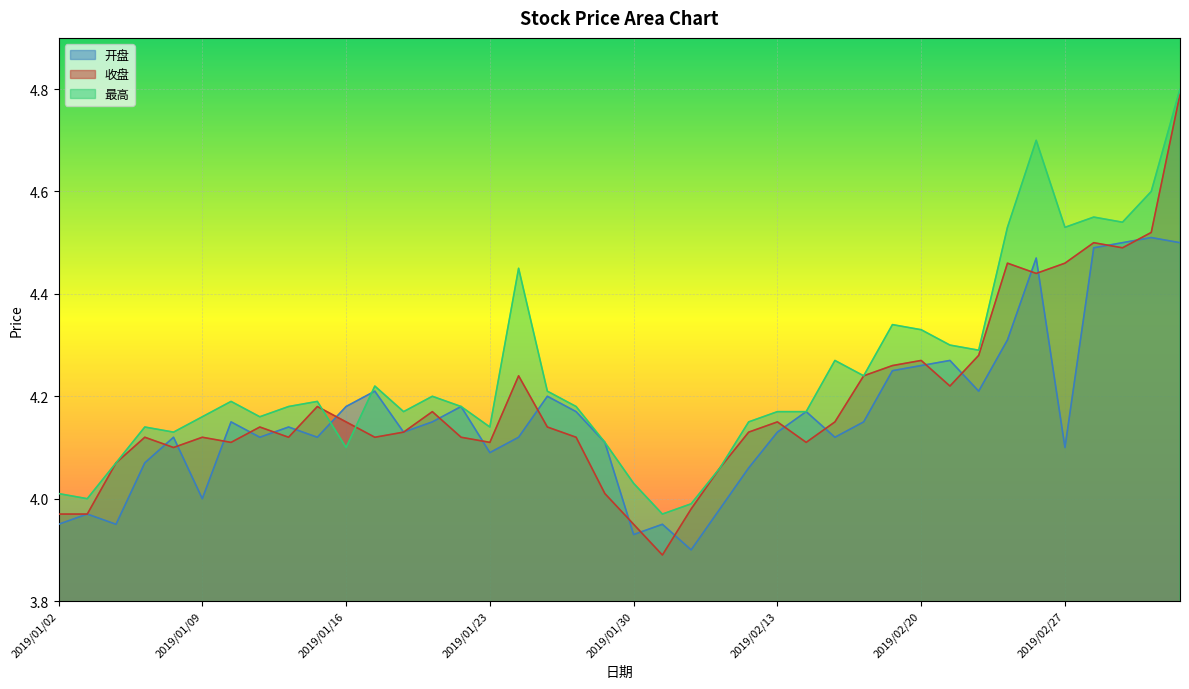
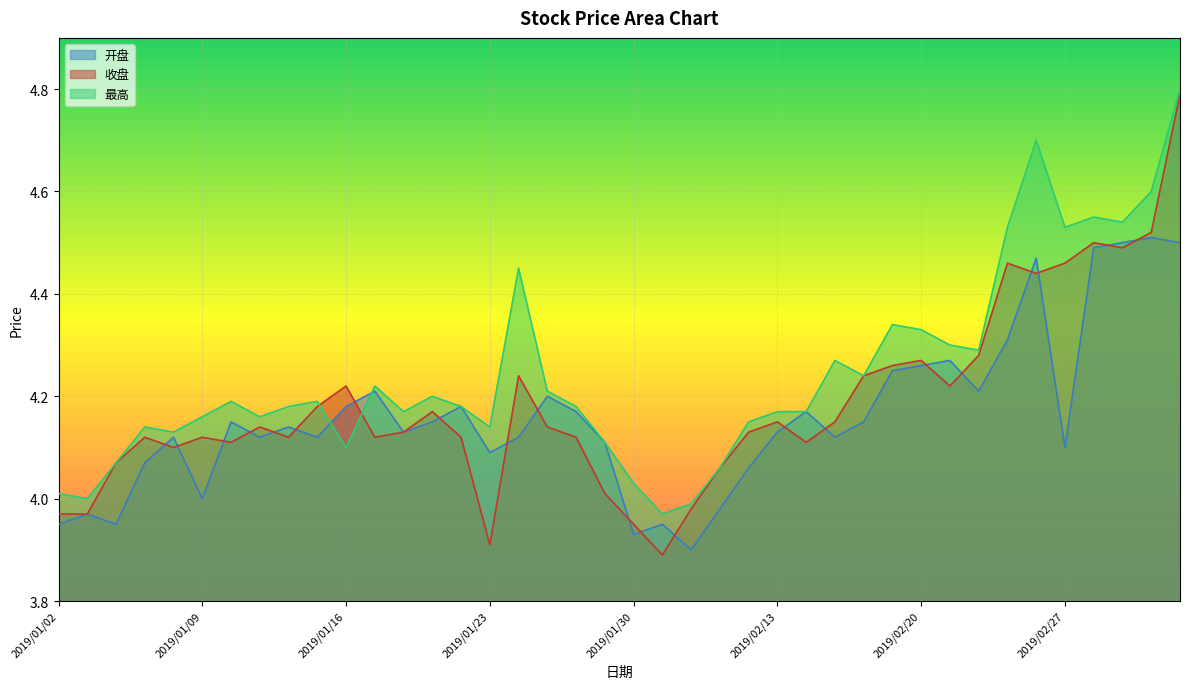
收盘, 2019/01/16: 4.15 -> 4.22
收盘, 2019/01/23: 4.11 -> 3.91
